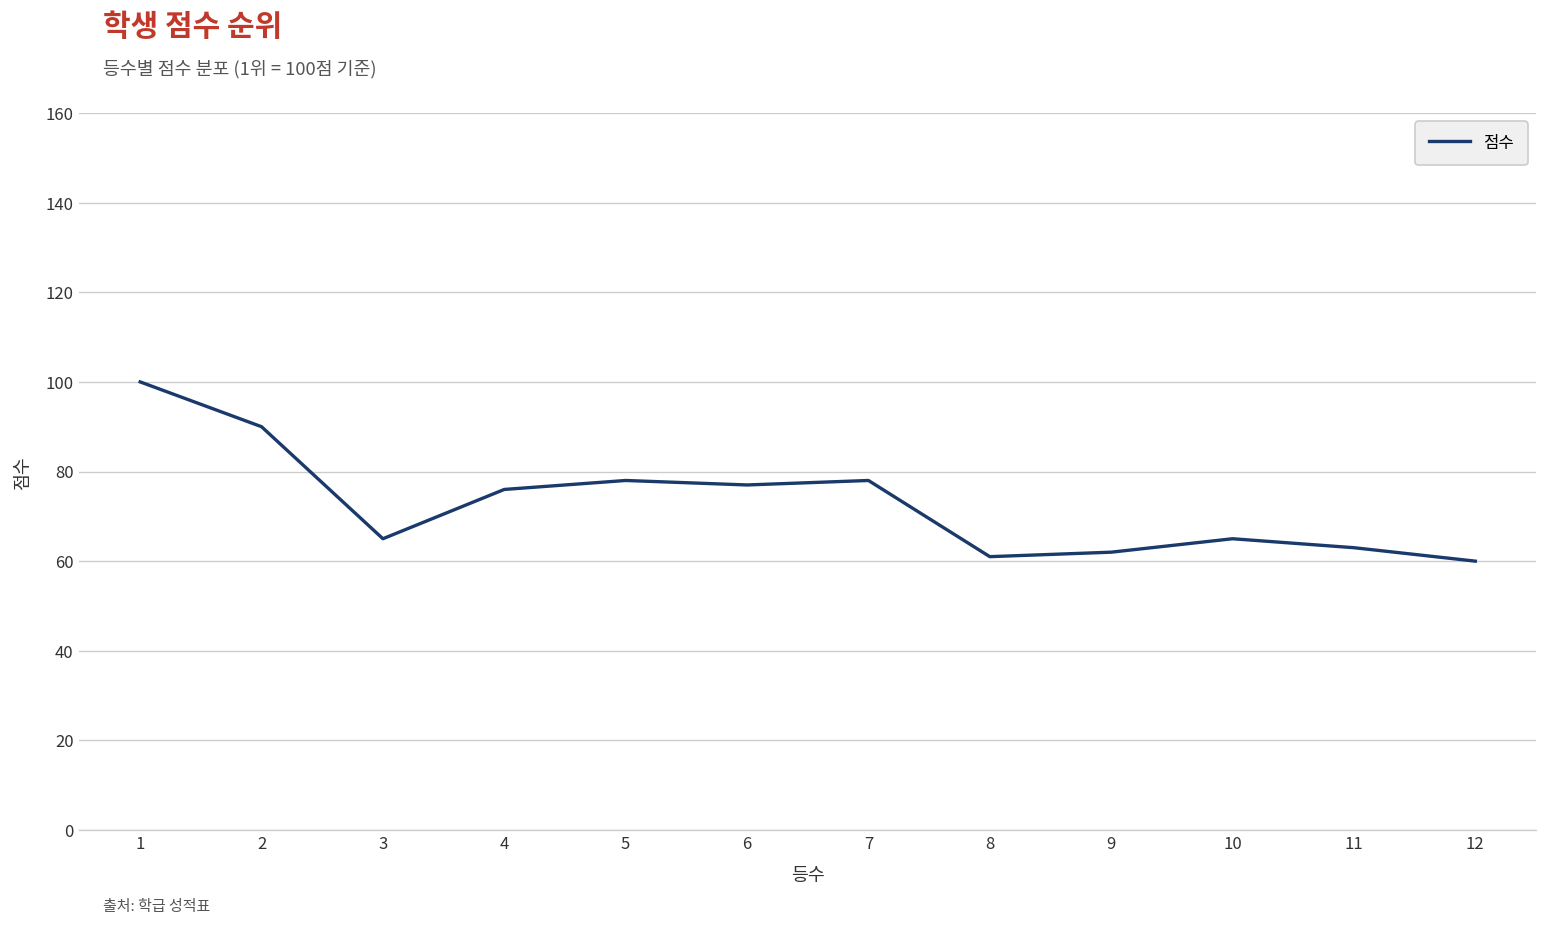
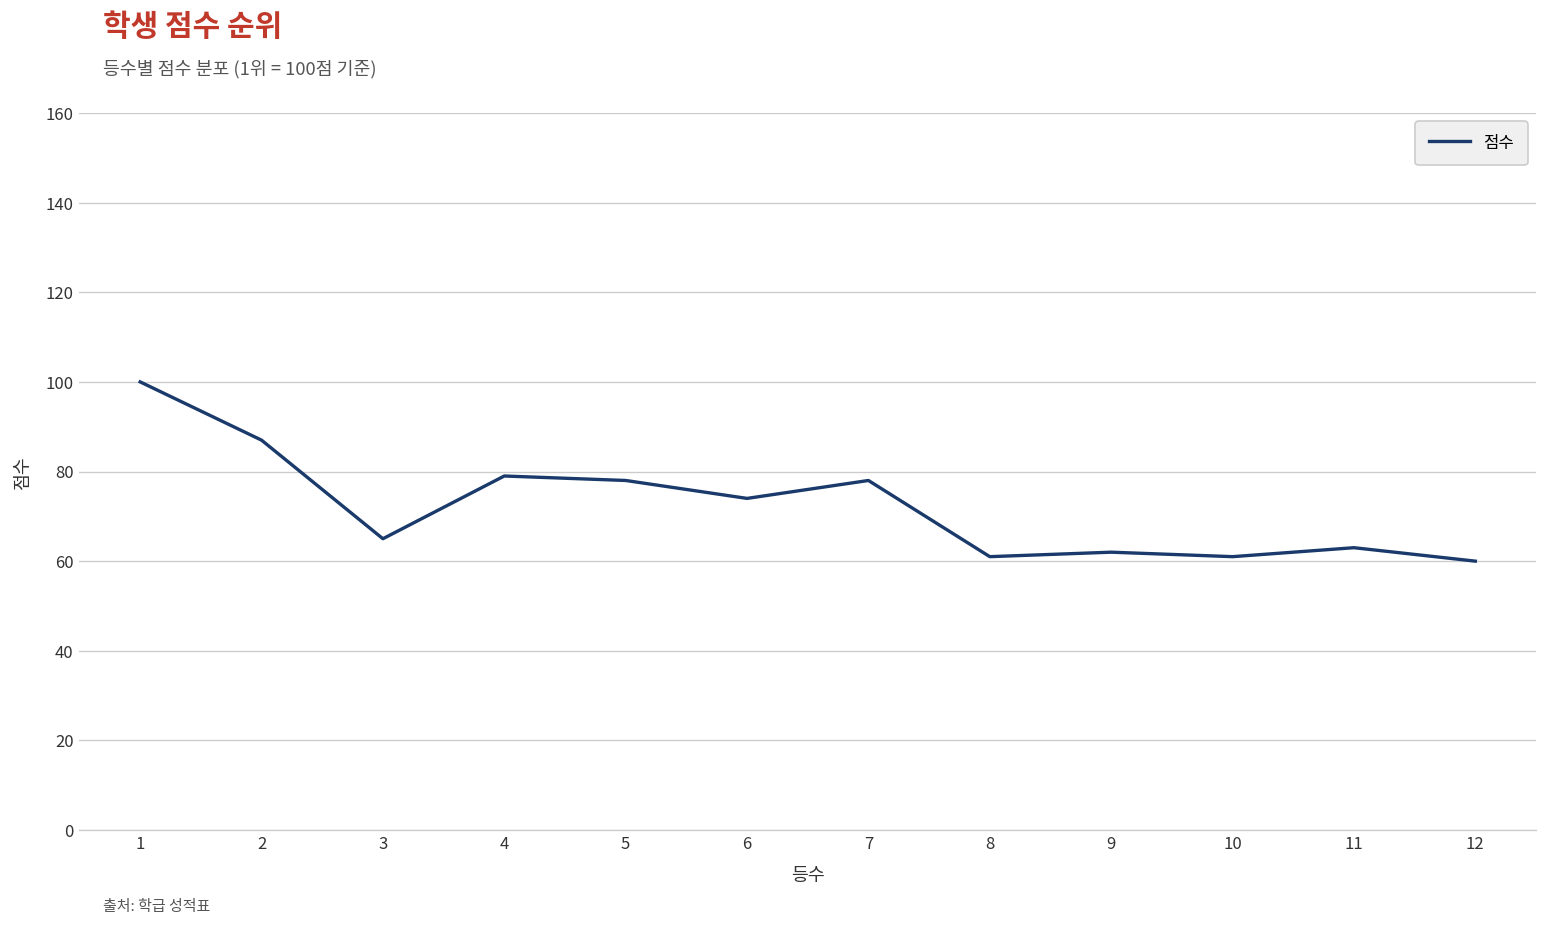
2: 90 -> 87
4: 76 -> 79
6: 77 -> 74
10: 65 -> 61
